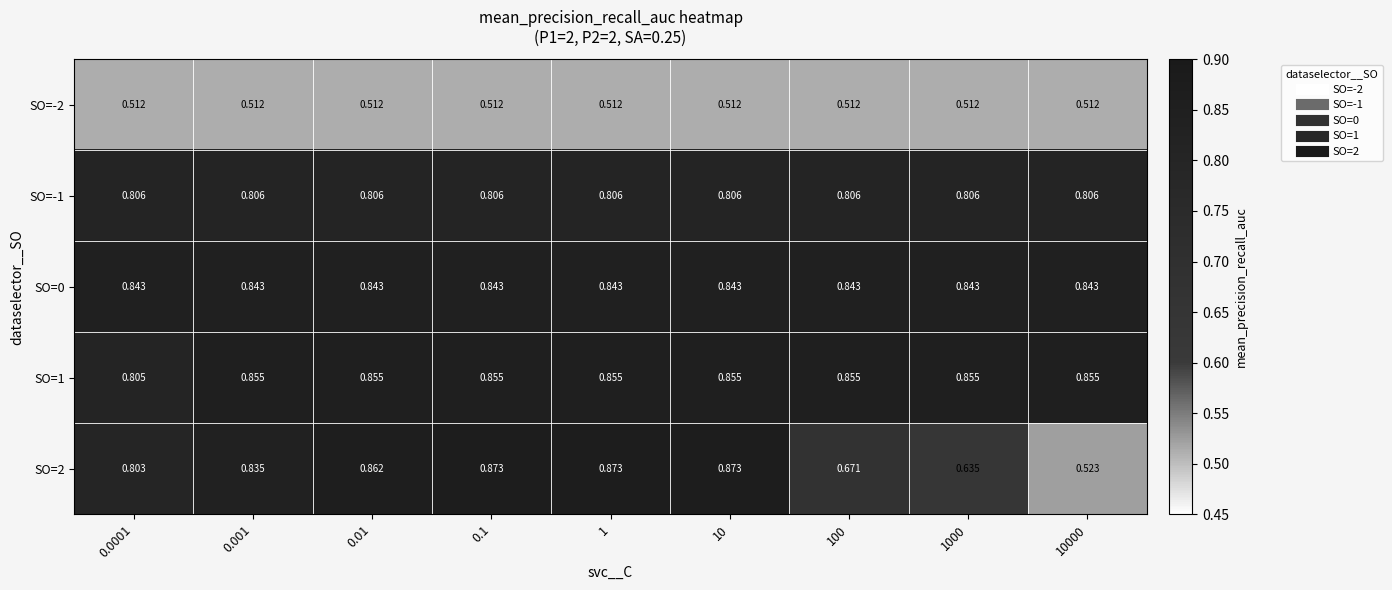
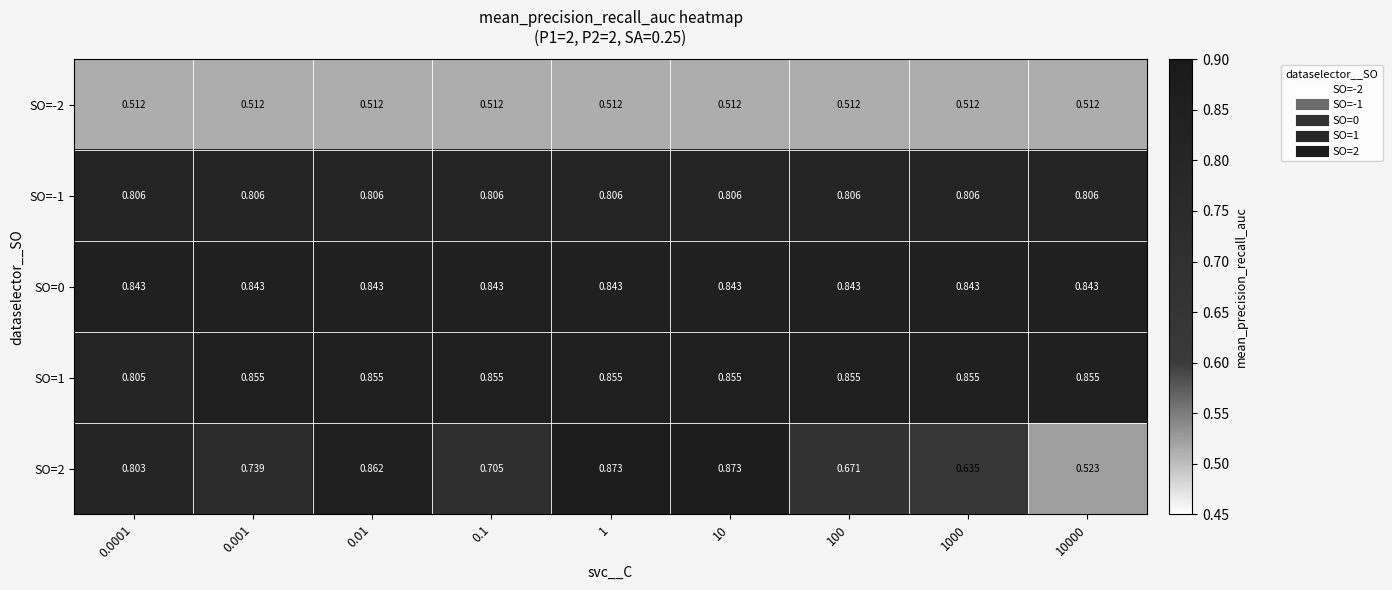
SO=2, 0.001: 0.835 -> 0.739
SO=2, 0.1: 0.873 -> 0.705
